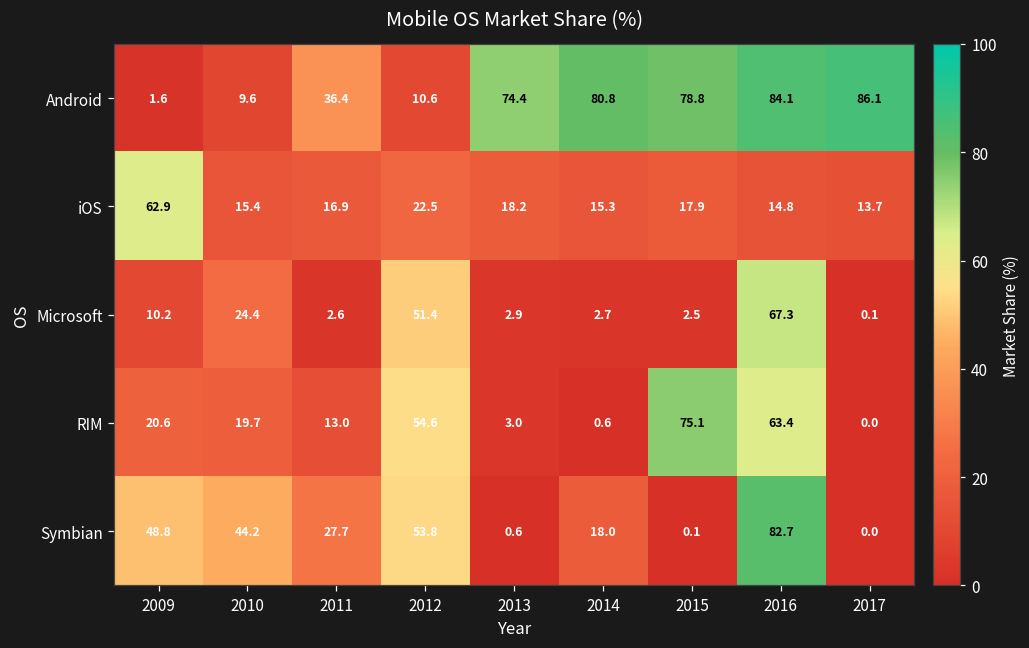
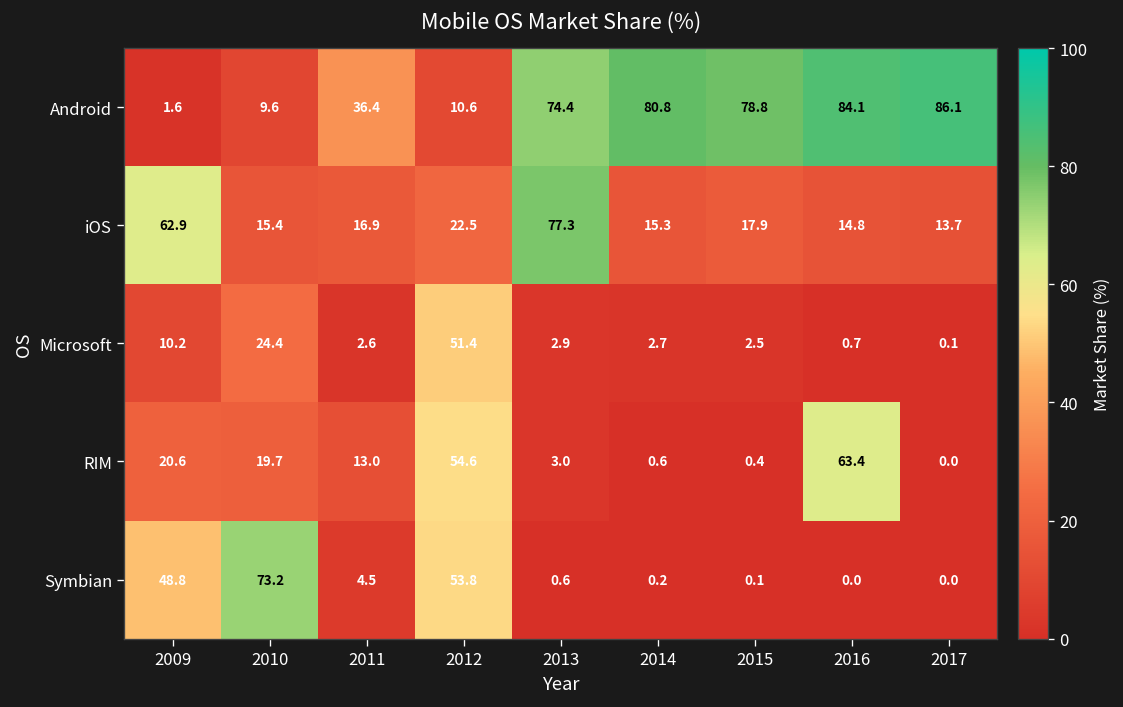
iOS, 2013: 18.2 -> 77.3
Microsoft, 2016: 67.3 -> 0.7
RIM, 2015: 75.1 -> 0.4
Symbian, 2010: 44.2 -> 73.2
Symbian, 2011: 27.7 -> 4.5
Symbian, 2014: 18.0 -> 0.2
Symbian, 2016: 82.7 -> 0.0
